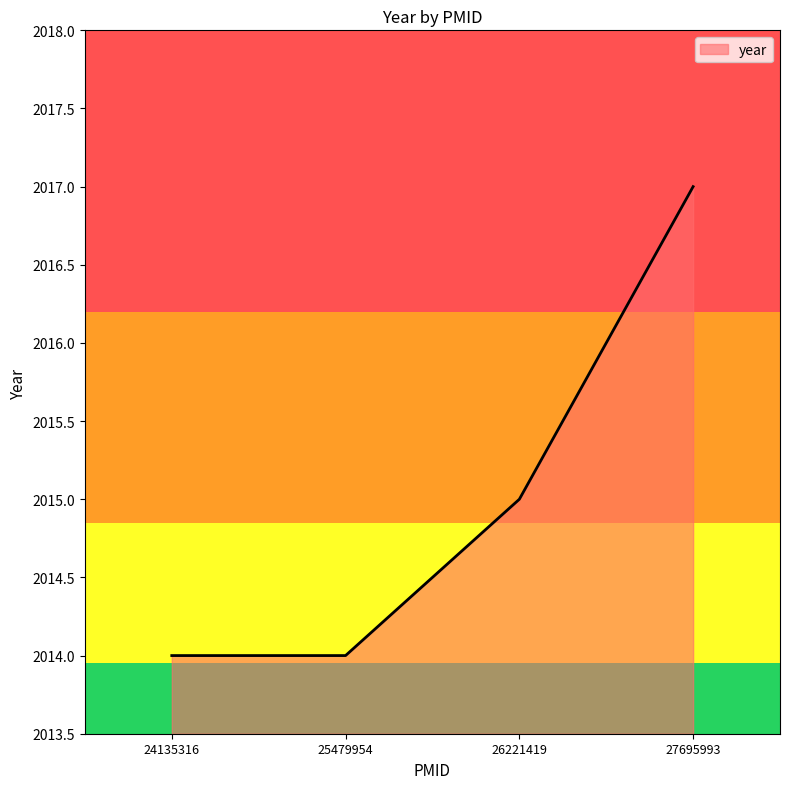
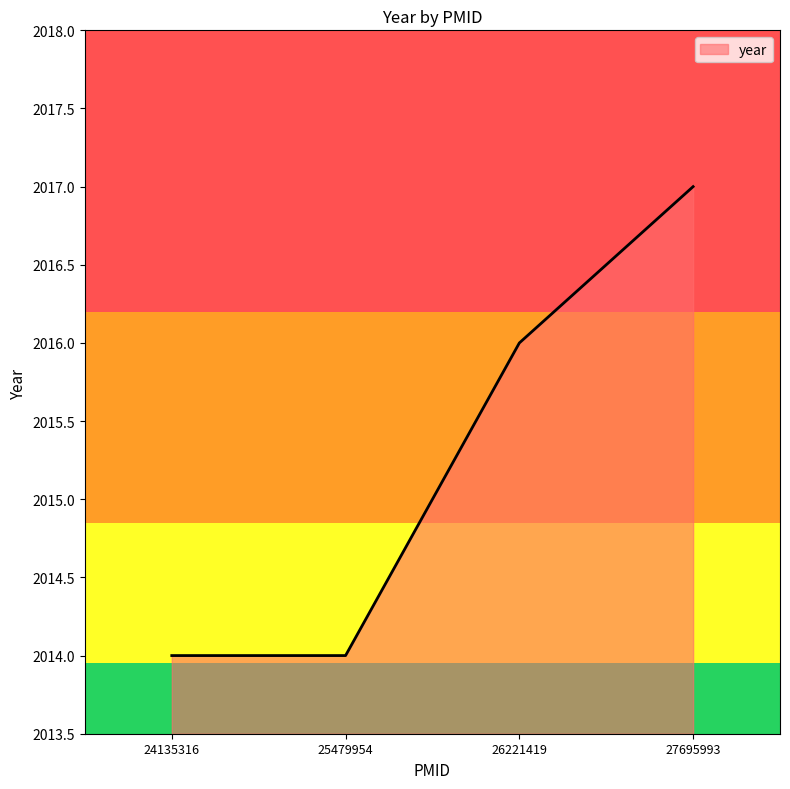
26221419: 2015 -> 2016
